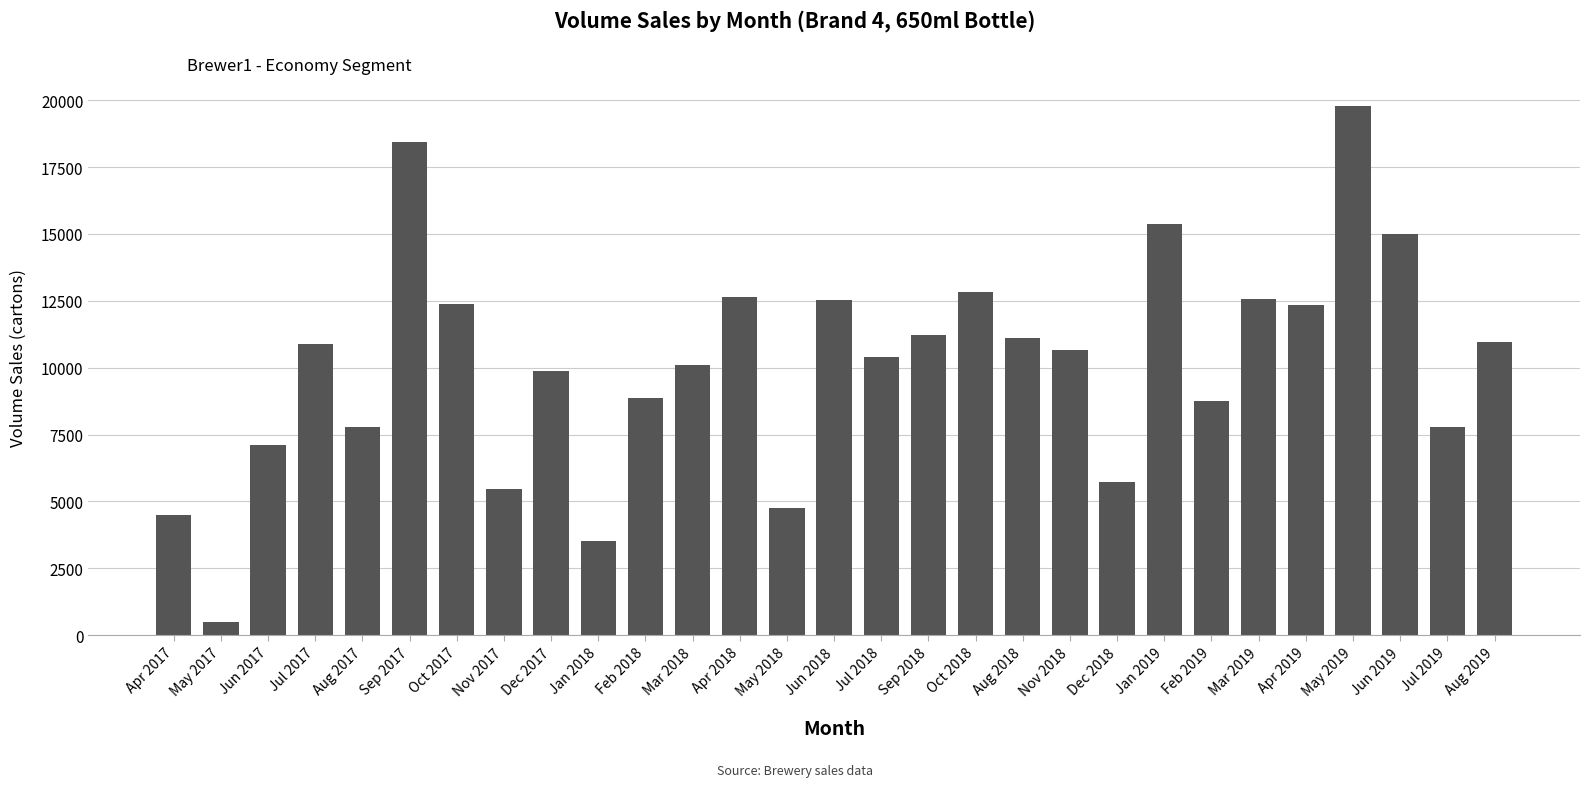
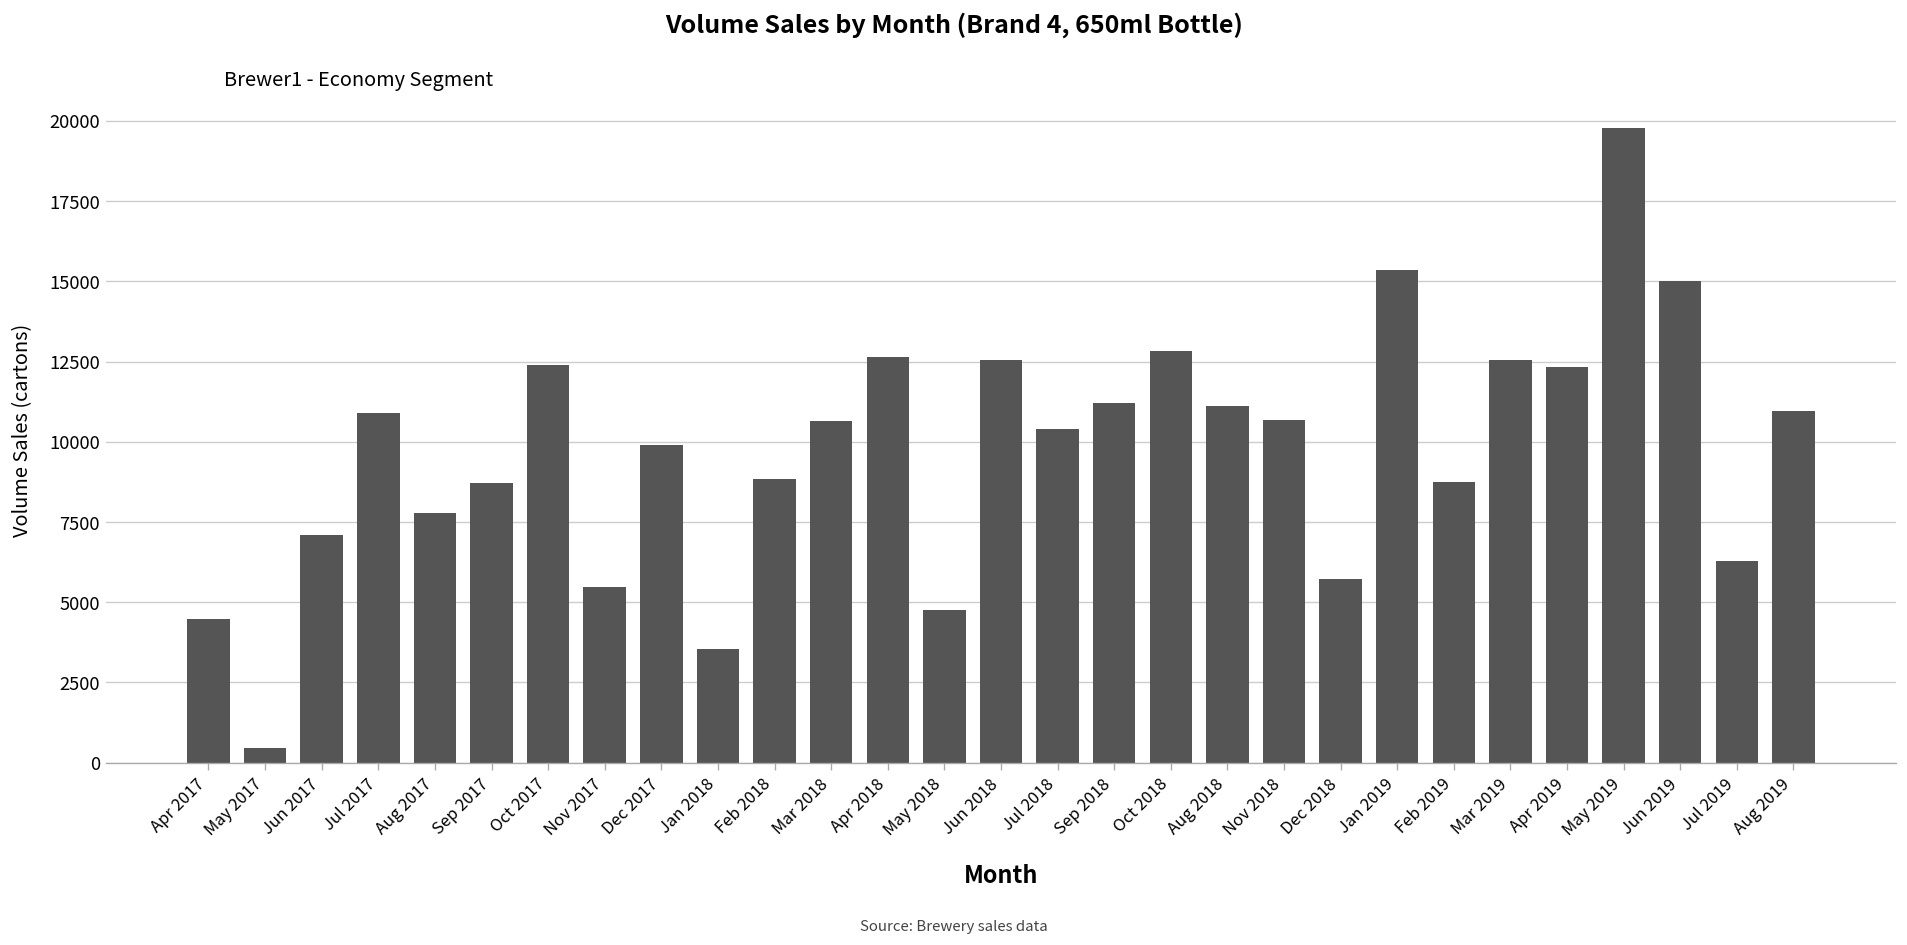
Sep 2017: 18400 -> 8700
Mar 2018: 10100 -> 10600
Jul 2019: 7800 -> 6300
